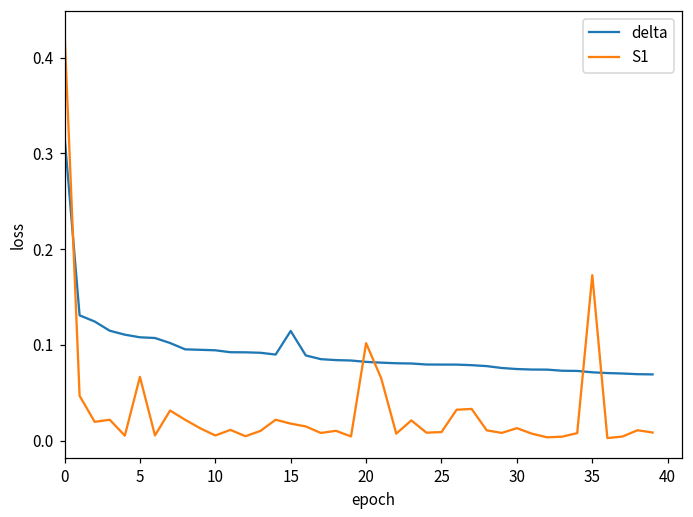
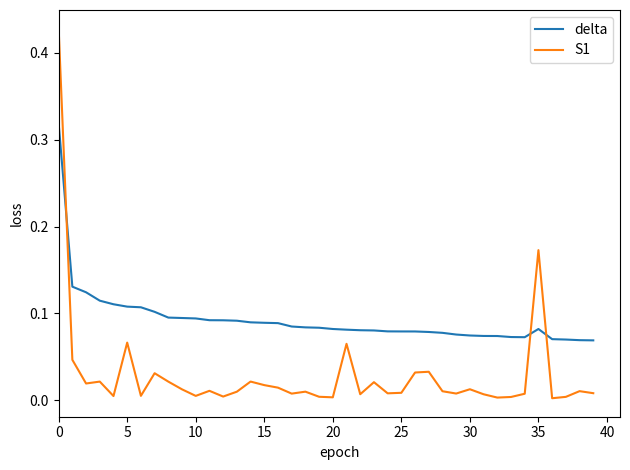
delta, 15: 0.11 -> 0.09
S1, 20: 0.10 -> 0.00
delta, 35: 0.07 -> 0.08
